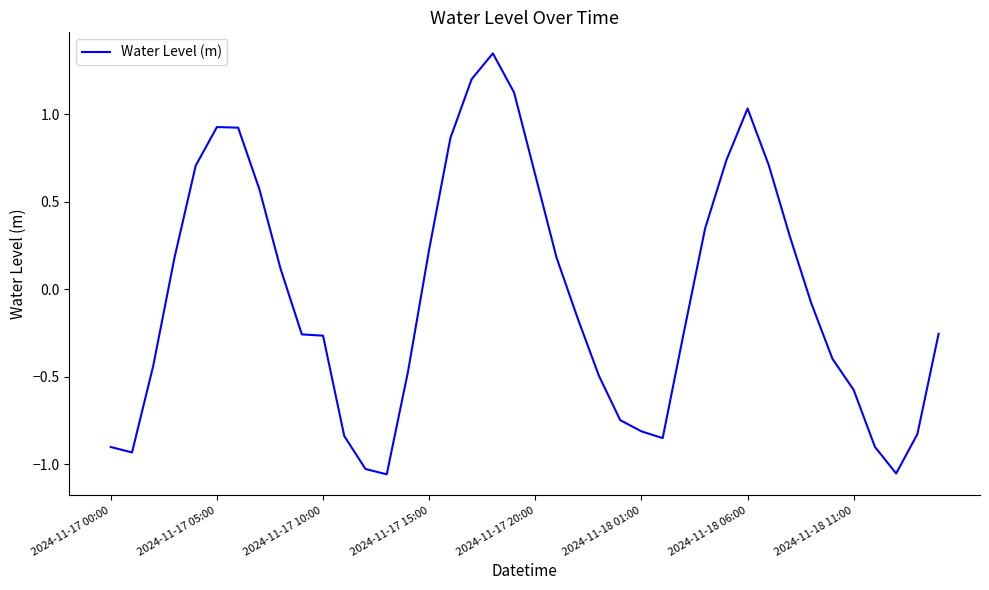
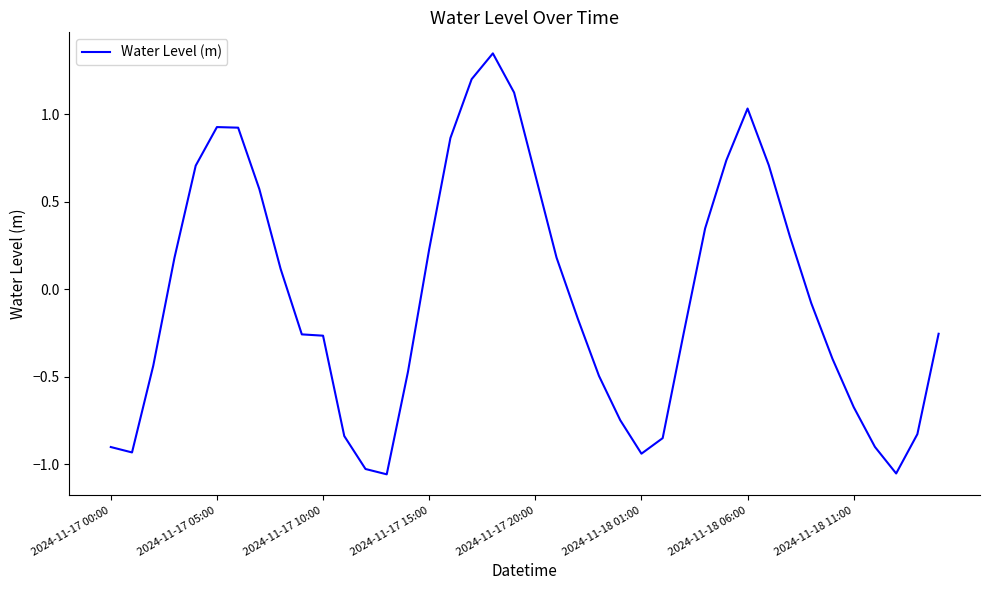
2024-11-18 01:00: -0.81 -> -0.94
2024-11-18 11:00: -0.57 -> -0.67
